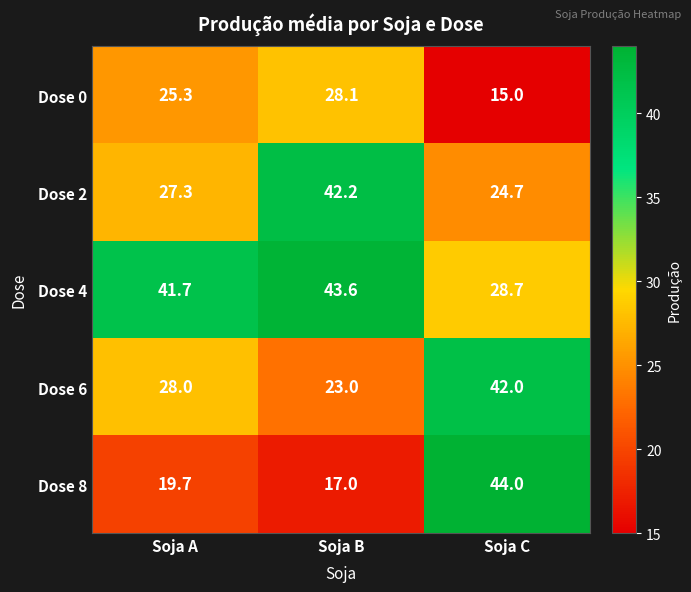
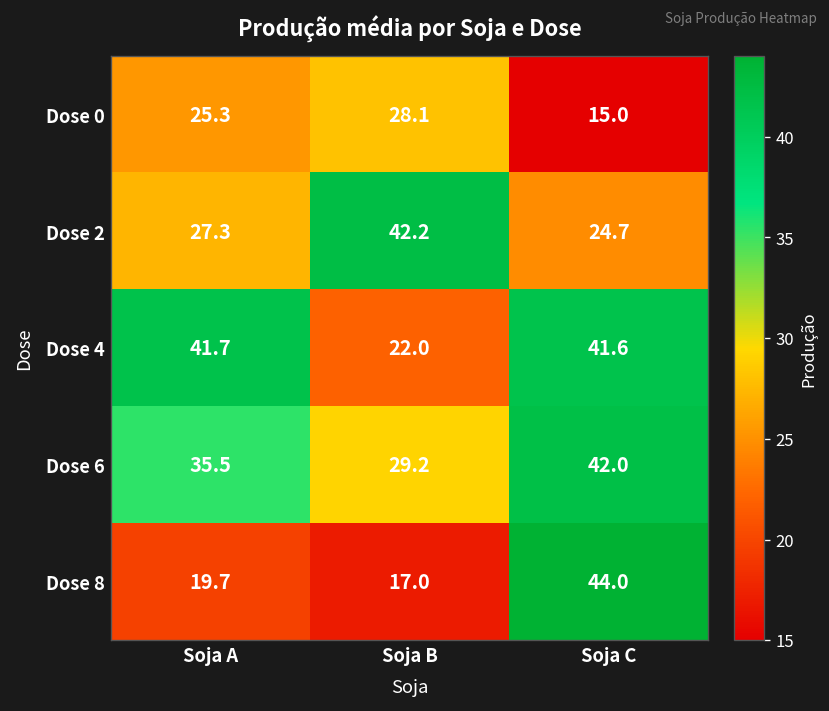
Dose 4, Soja B: 43.6 -> 22.0
Dose 4, Soja C: 28.7 -> 41.6
Dose 6, Soja A: 28.0 -> 35.5
Dose 6, Soja B: 23.0 -> 29.2
